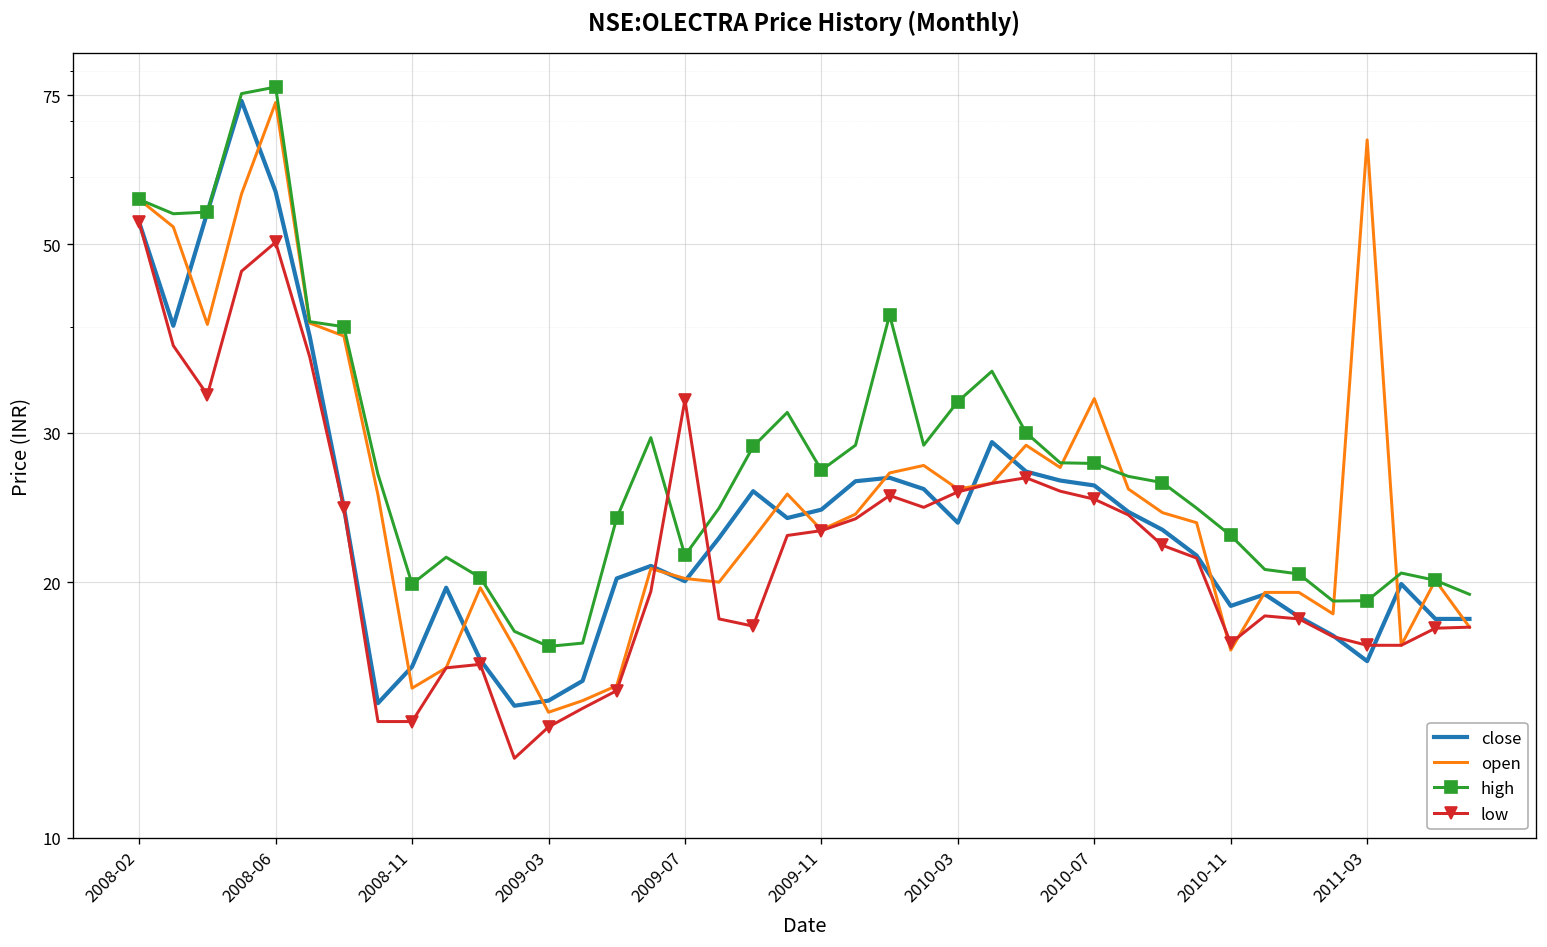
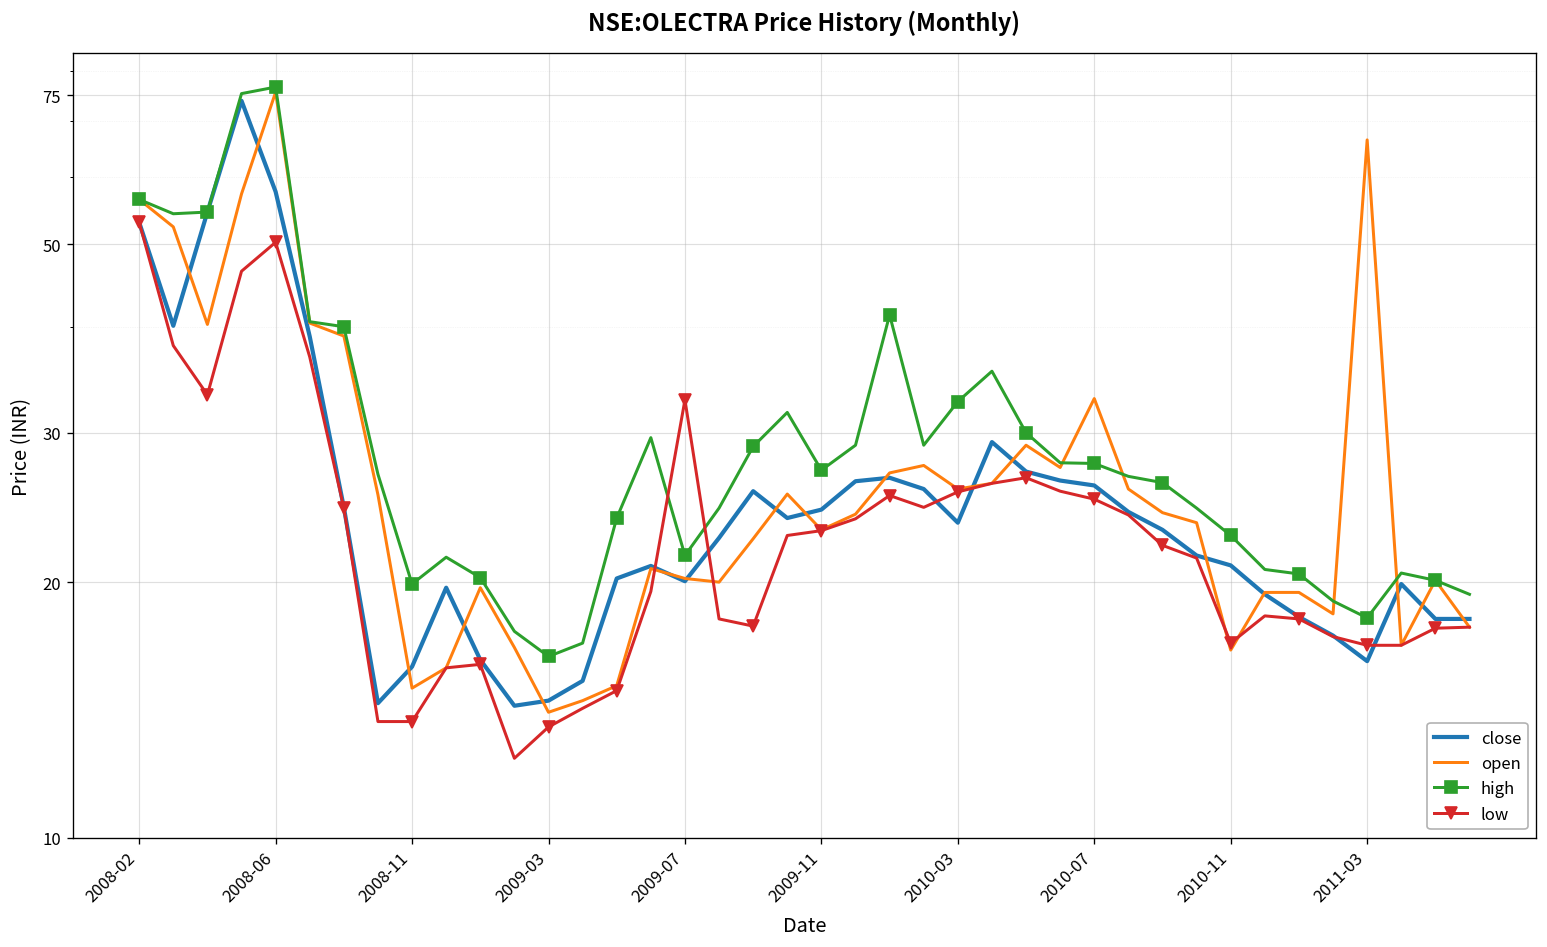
open, 2008-06: 74 -> 76
high, 2009-03: 16.8 -> 16.3
close, 2010-11: 18.8 -> 20.9
high, 2011-03: 19.0 -> 18.2
